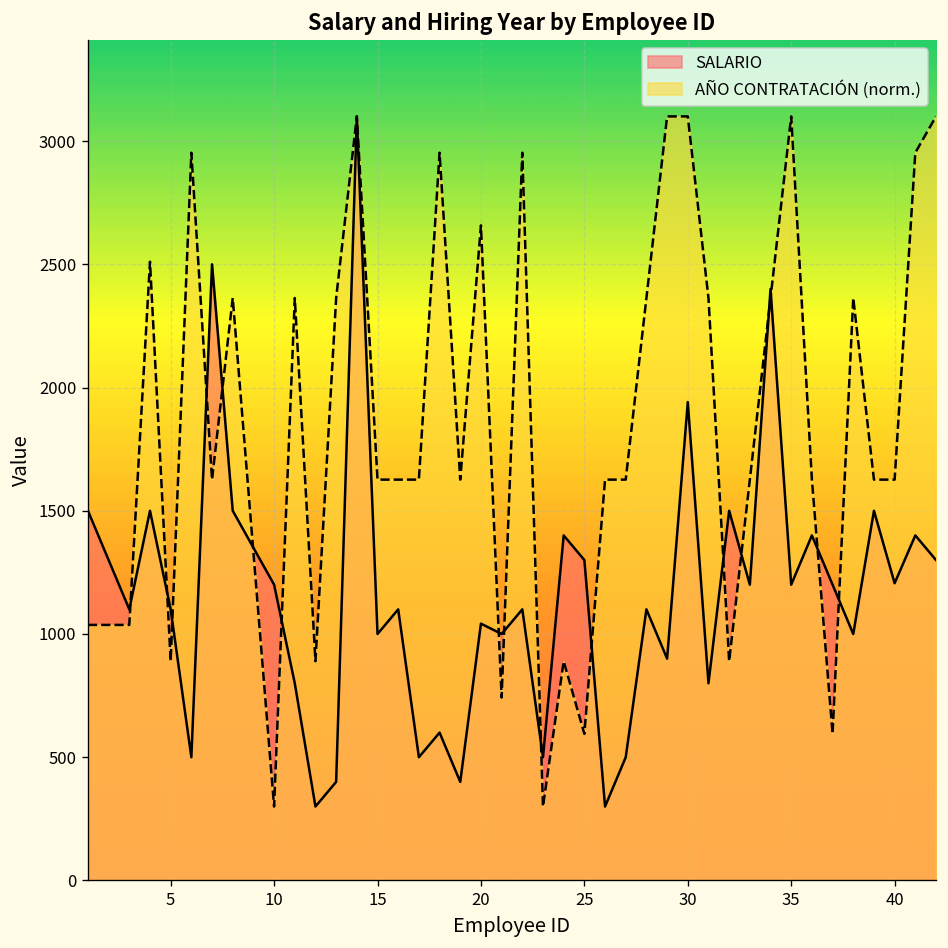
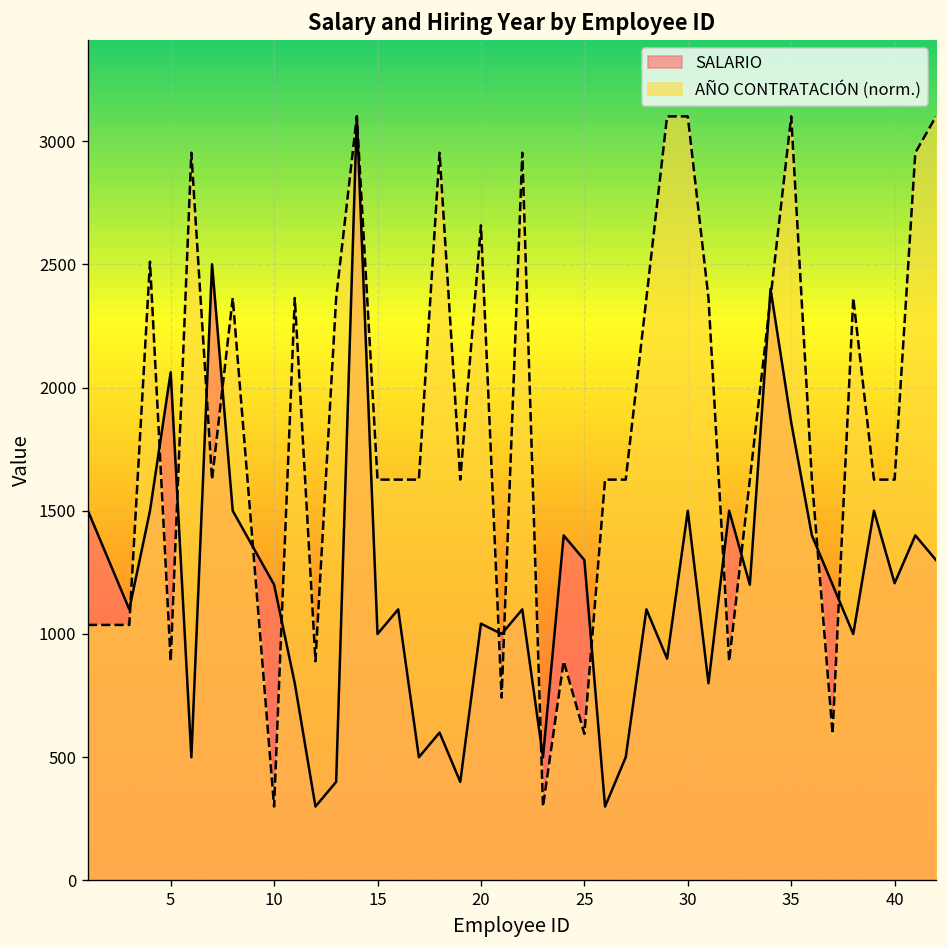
SALARIO, 5: 1100 -> 2060
SALARIO, 30: 1940 -> 1500
SALARIO, 35: 1200 -> 1860
